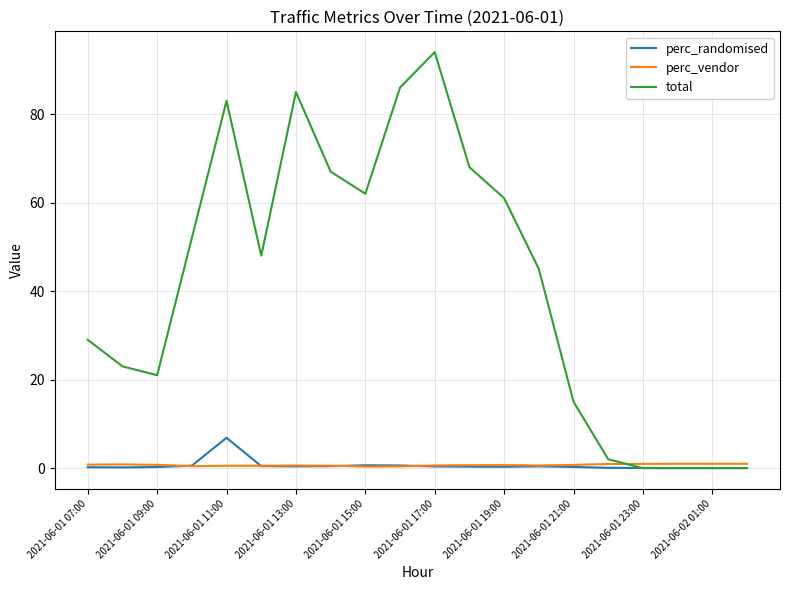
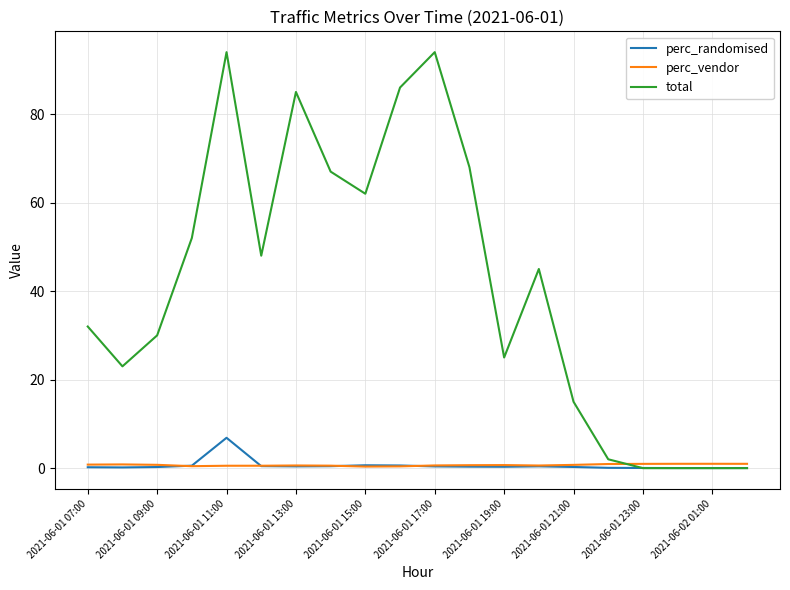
total, 2021-06-01 07:00: 29 -> 32
total, 2021-06-01 09:00: 21 -> 30
total, 2021-06-01 11:00: 83 -> 94
total, 2021-06-01 19:00: 61 -> 25
